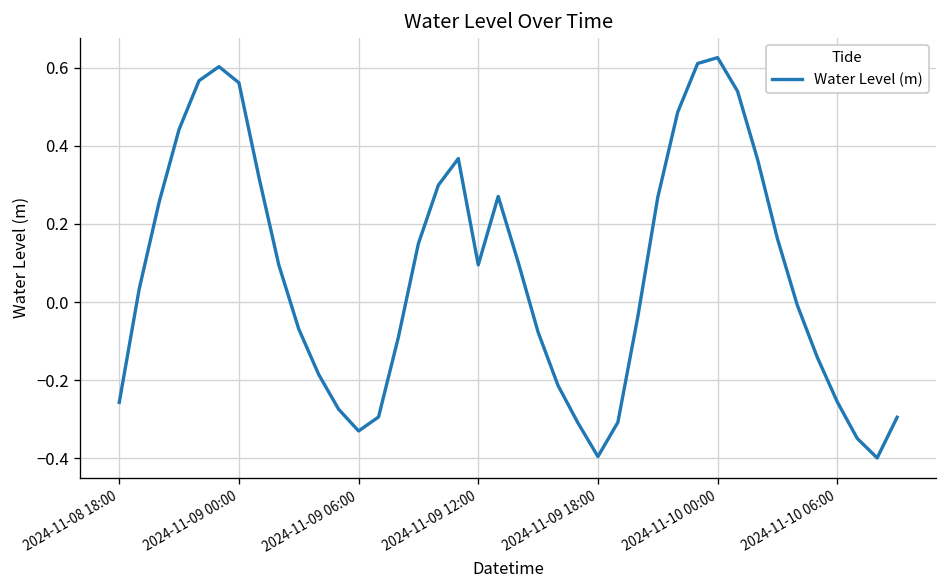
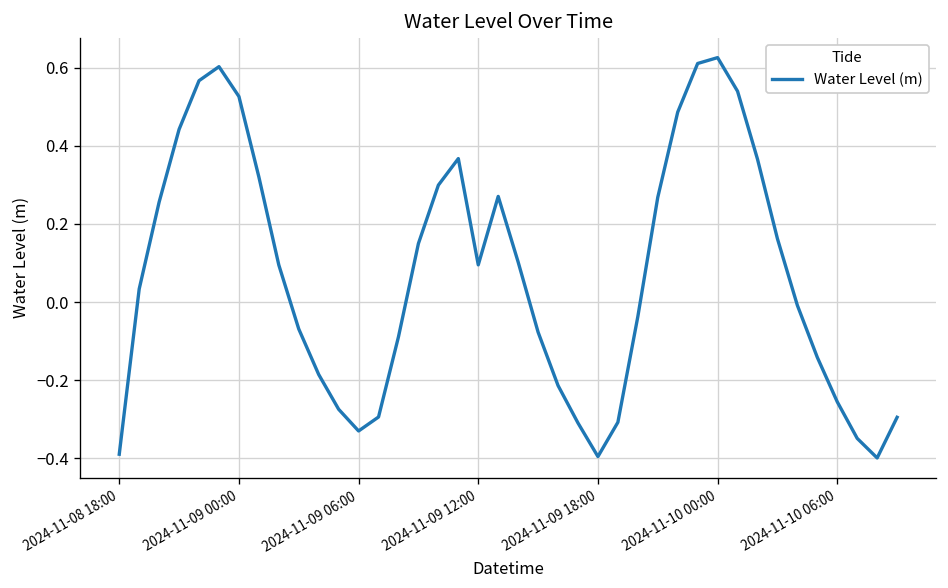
2024-11-08 18:00: -0.26 -> -0.39
2024-11-09 00:00: 0.56 -> 0.53
